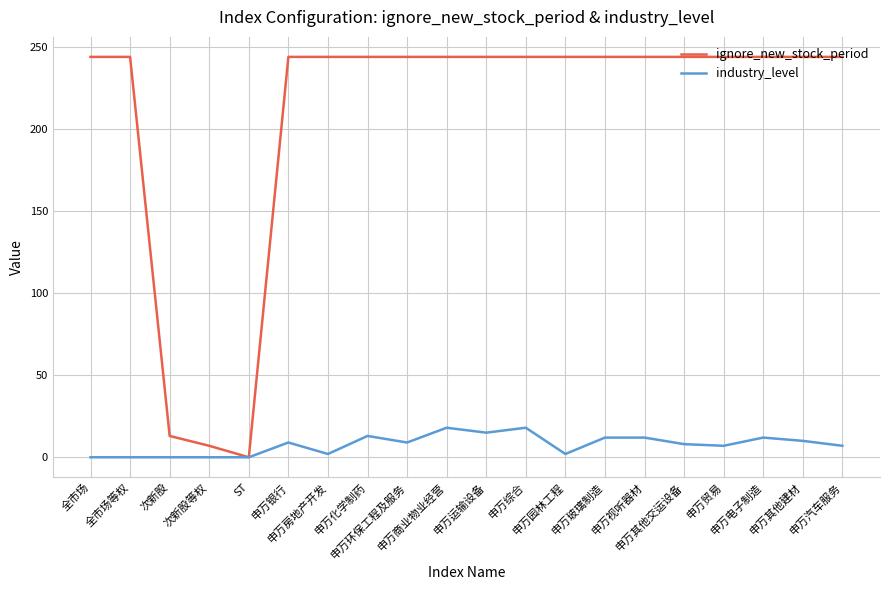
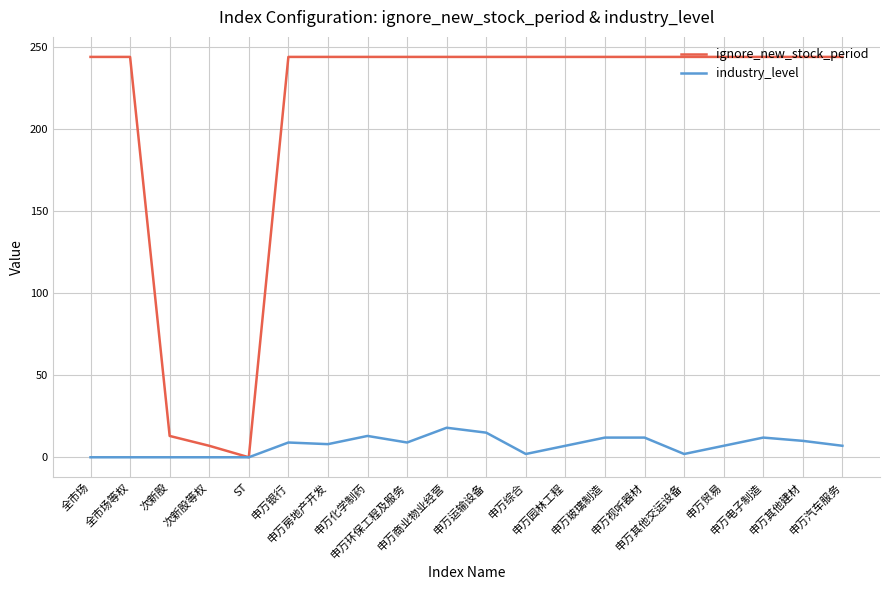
industry_level, 申万房地产开发: 2 -> 8
industry_level, 申万综合: 18 -> 2
industry_level, 申万园林工程: 2 -> 7
industry_level, 申万其他交运设备: 8 -> 2
